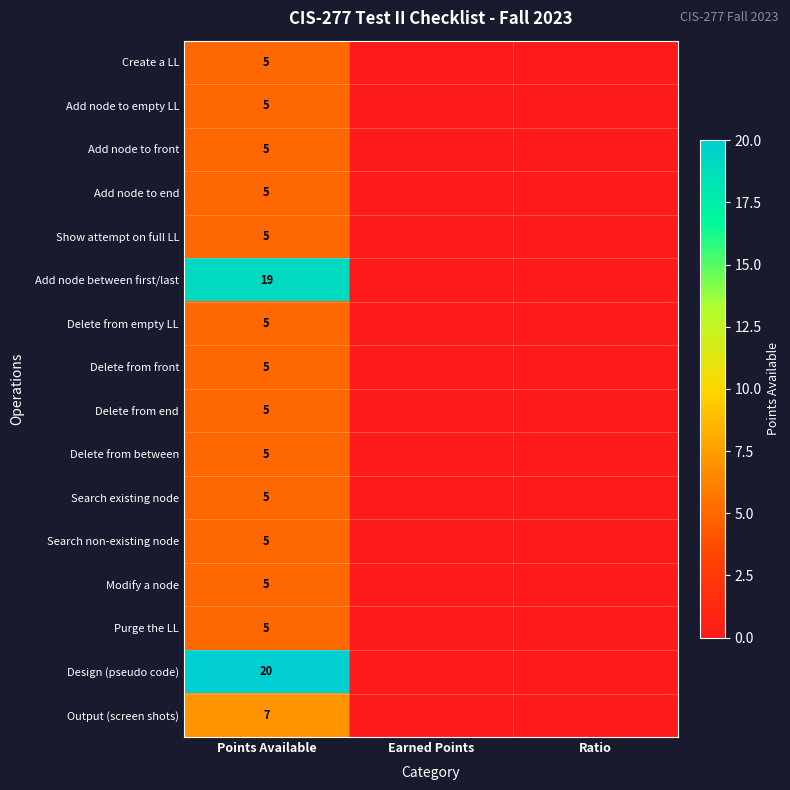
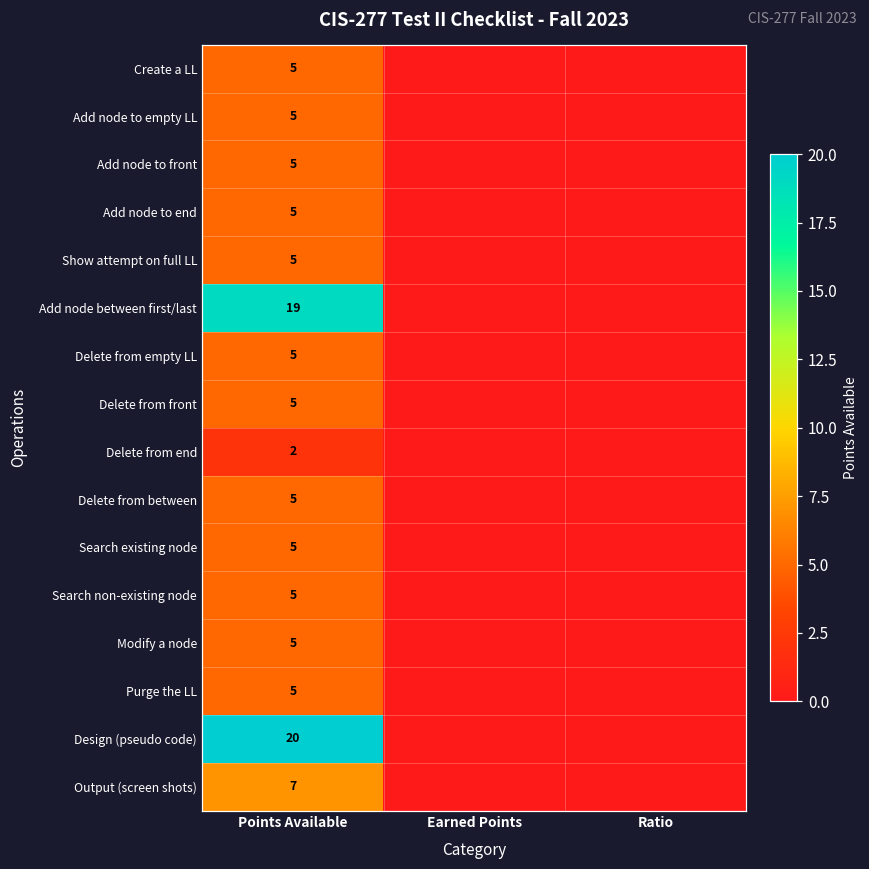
Delete from end, Points Available: 5 -> 2
